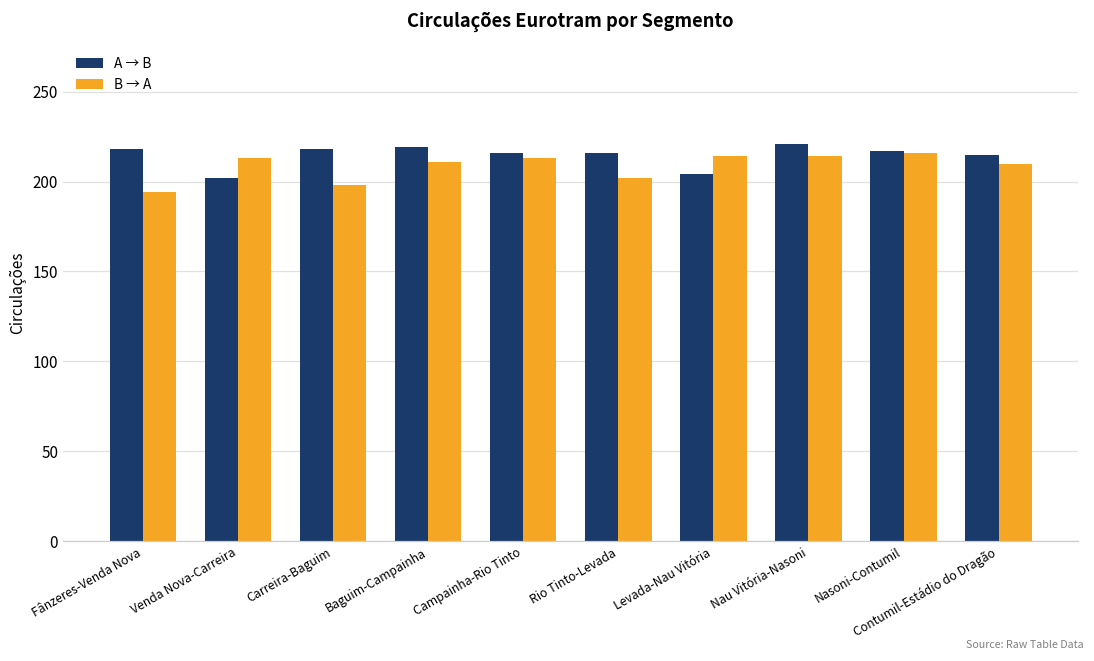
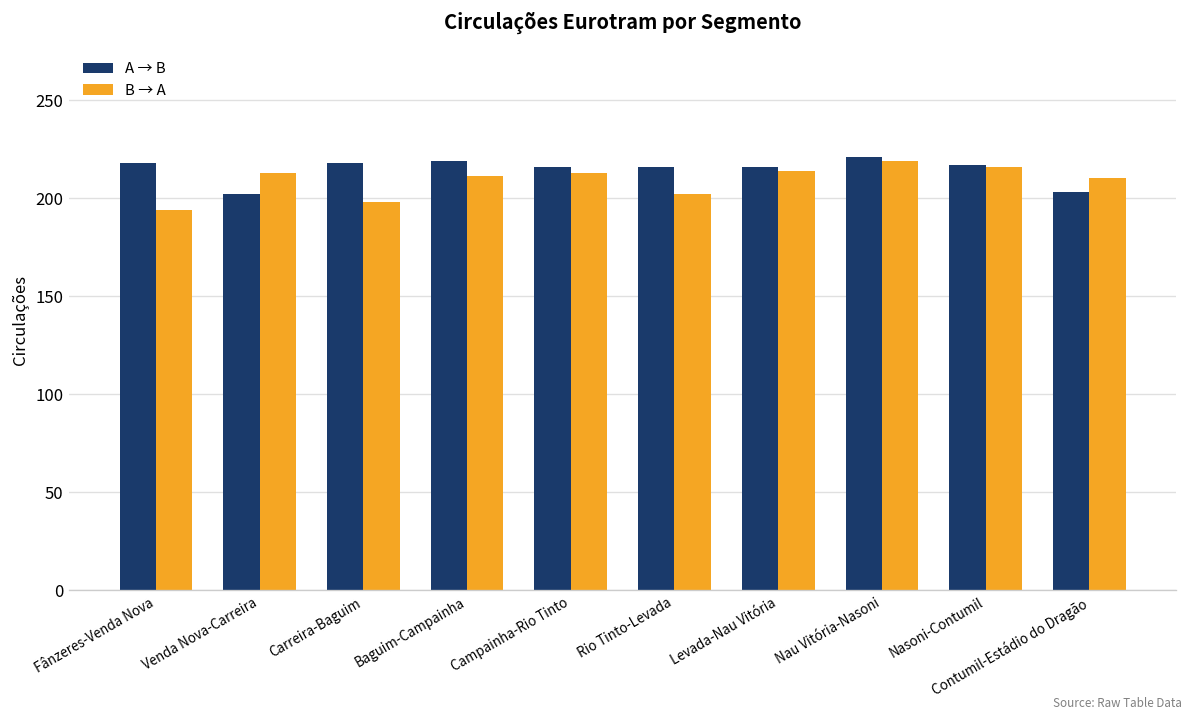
A → B, Levada-Nau Vitória: 204 -> 216
B → A, Nau Vitória-Nasoni: 214 -> 219
A → B, Contumil-Estádio do Dragão: 215 -> 203
